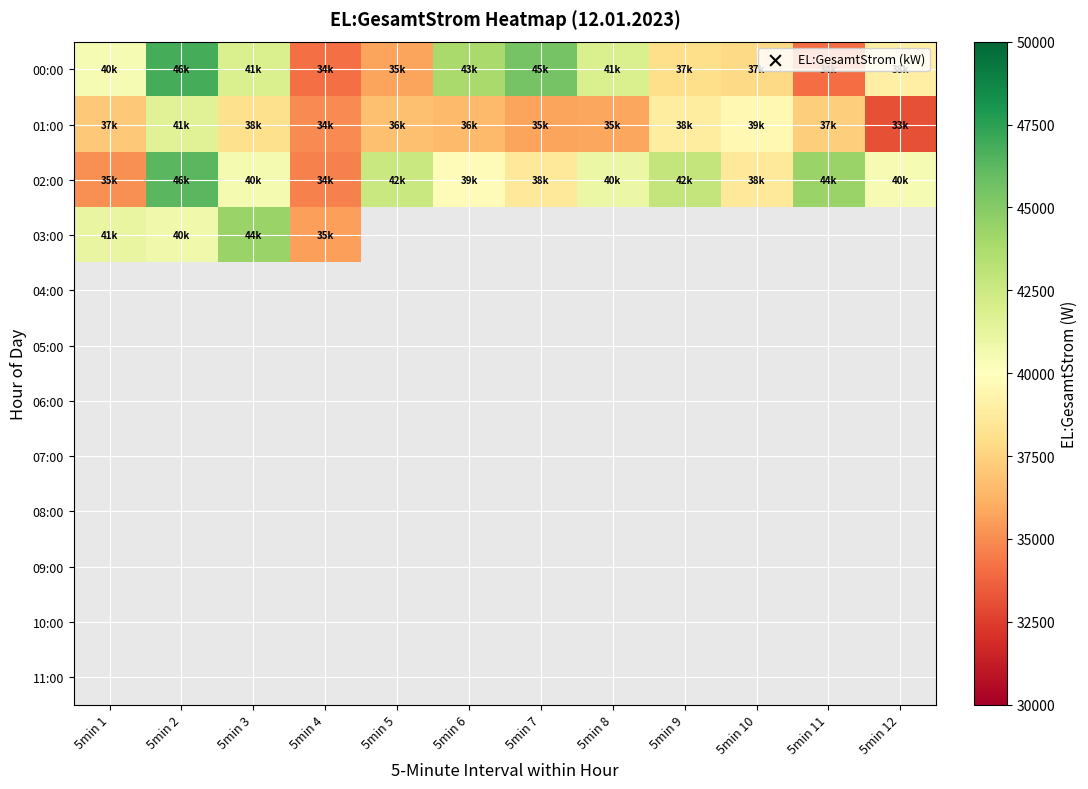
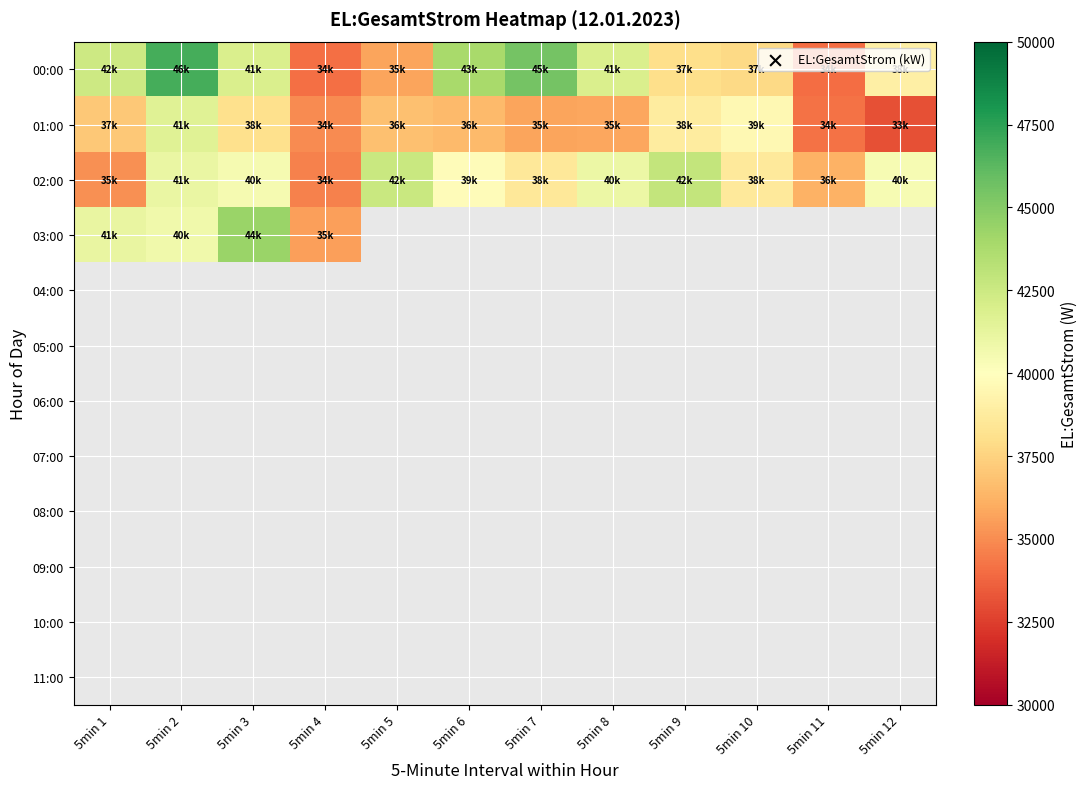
00:00, 5min 1: 40k -> 42k
01:00, 5min 11: 37k -> 34k
02:00, 5min 2: 46k -> 41k
02:00, 5min 11: 44k -> 36k
